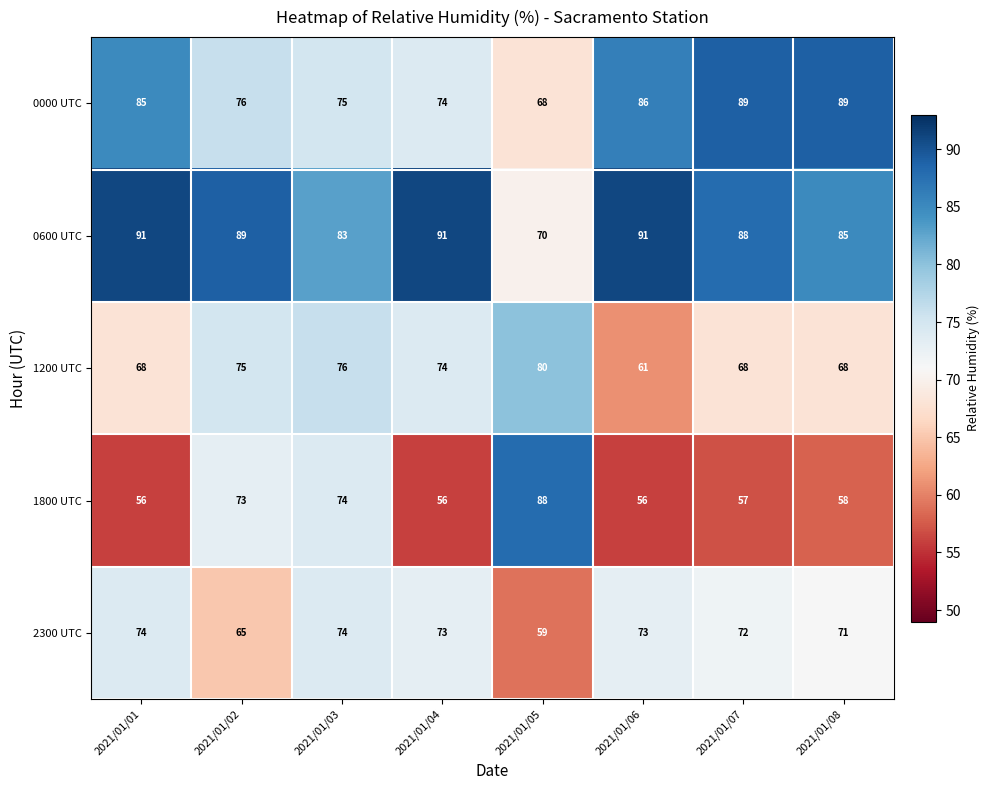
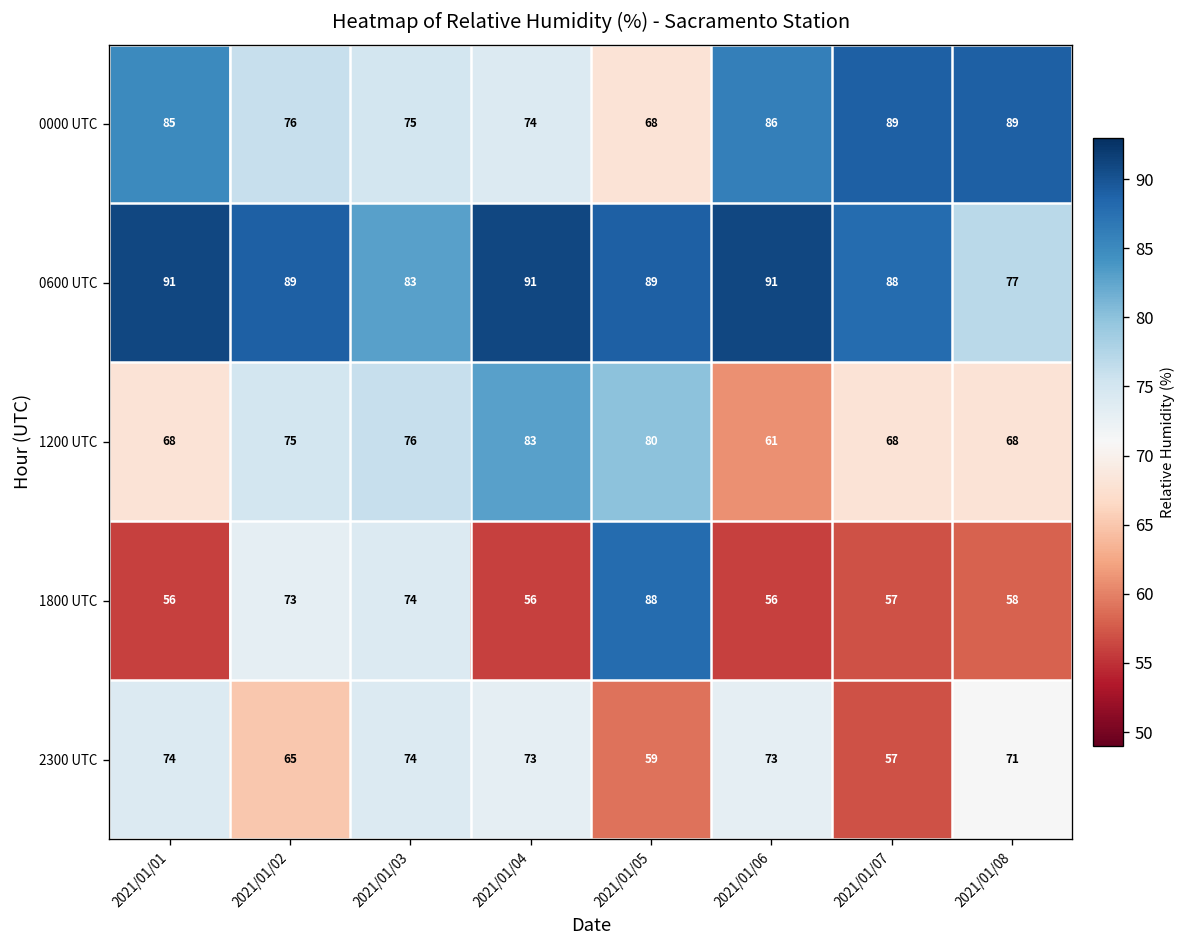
0600 UTC, 2021/01/05: 70 -> 89
0600 UTC, 2021/01/08: 85 -> 77
1200 UTC, 2021/01/04: 74 -> 83
2300 UTC, 2021/01/07: 72 -> 57
